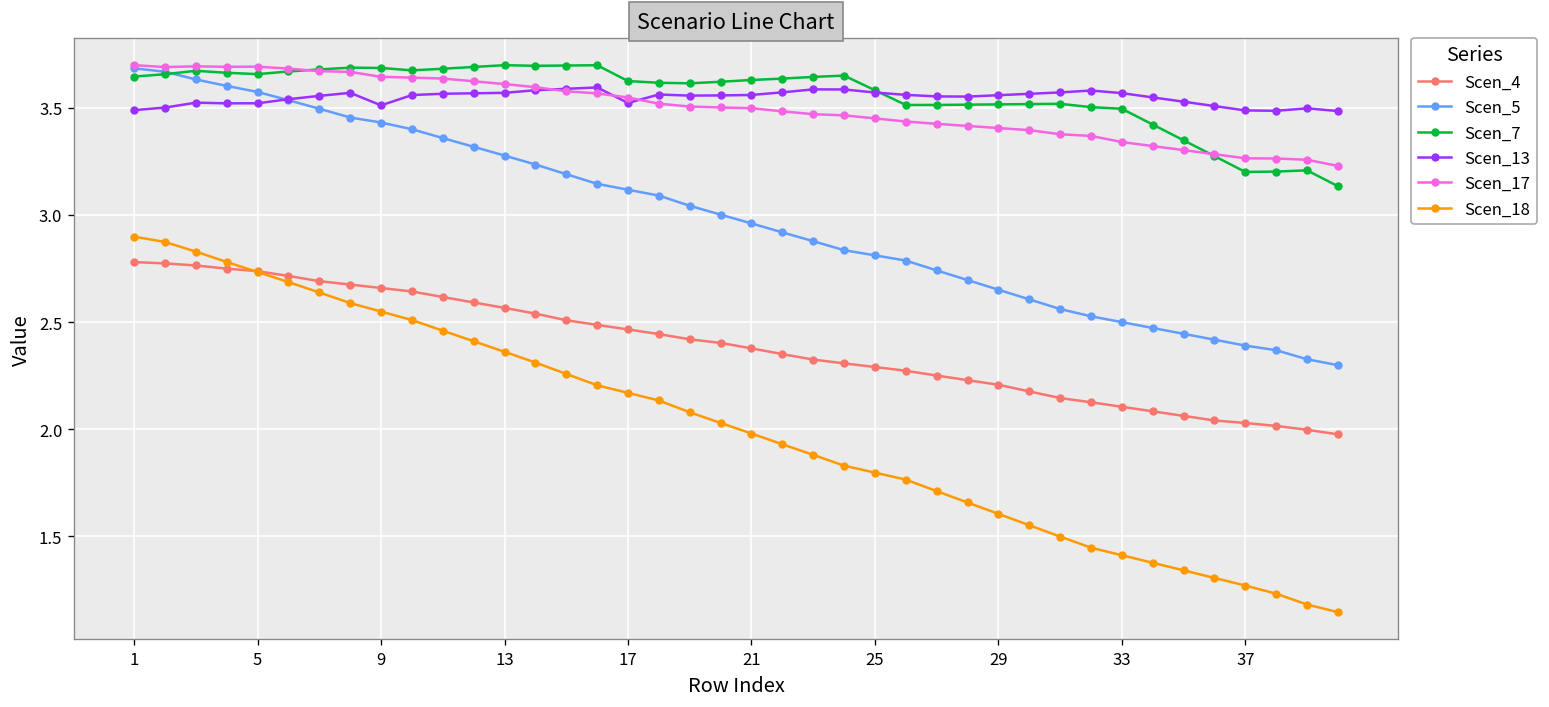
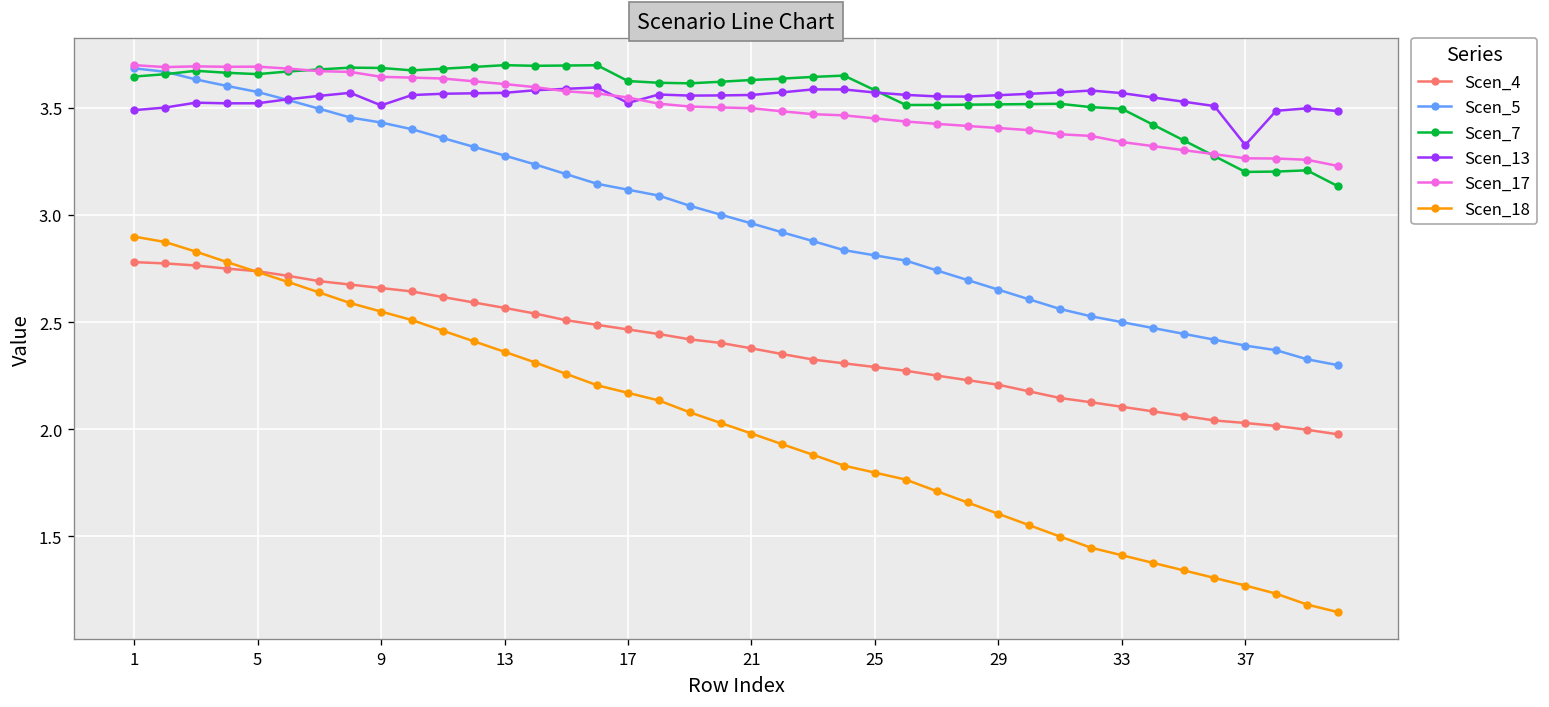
Scen_13, 37: 3.49 -> 3.33
